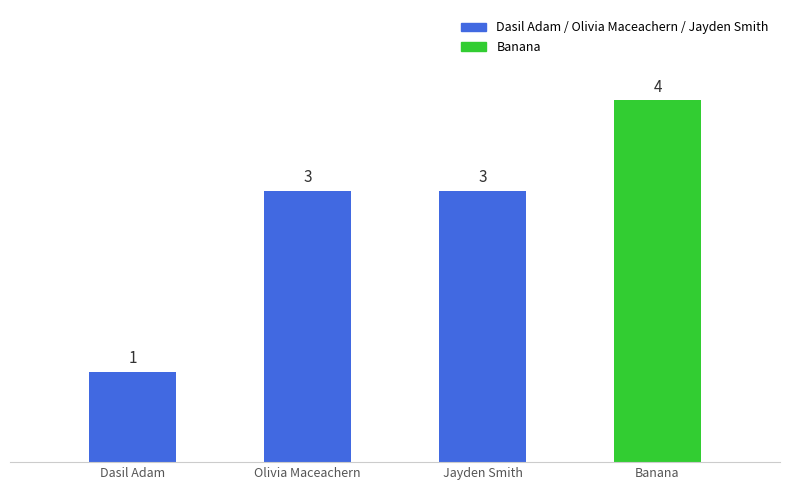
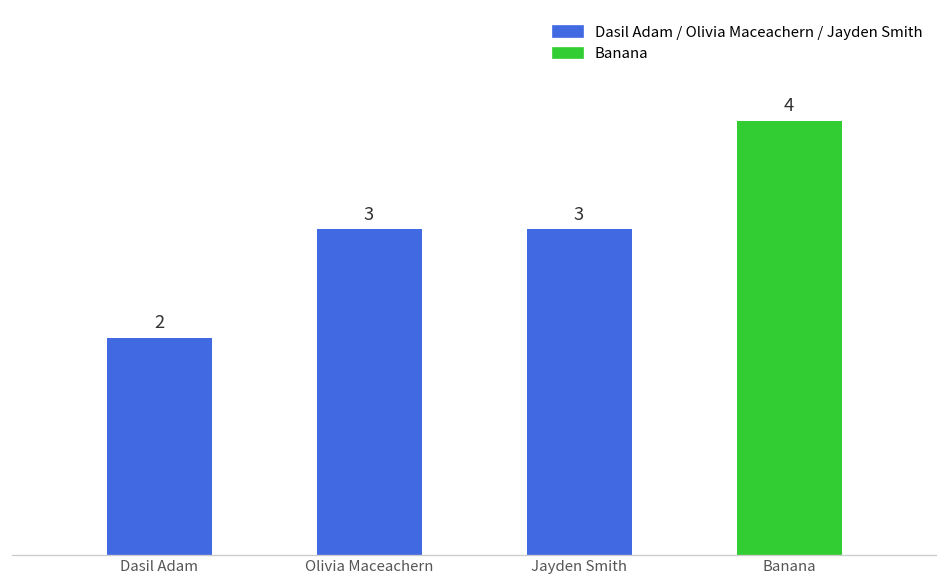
Dasil Adam: 1 -> 2
